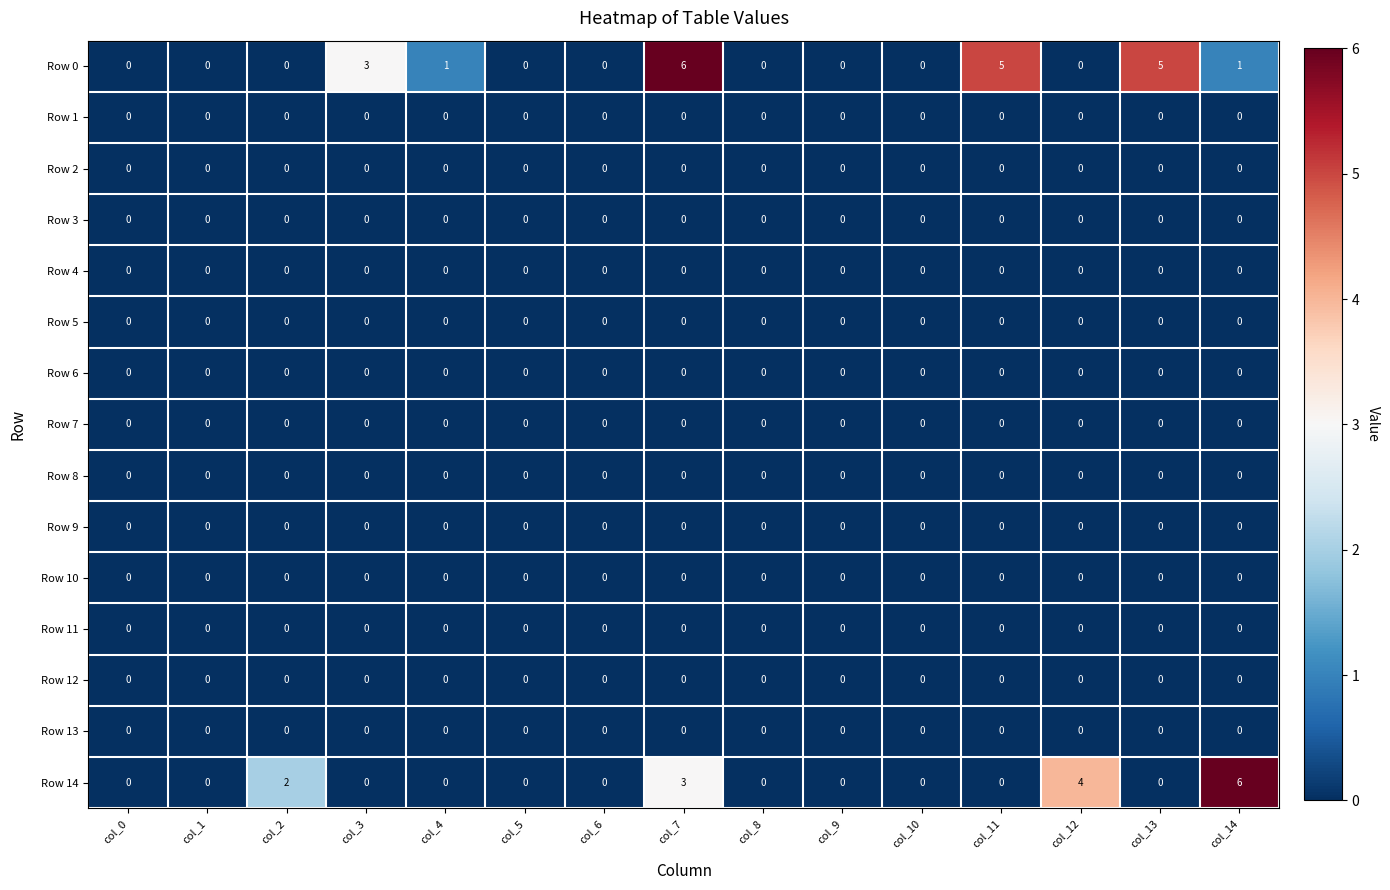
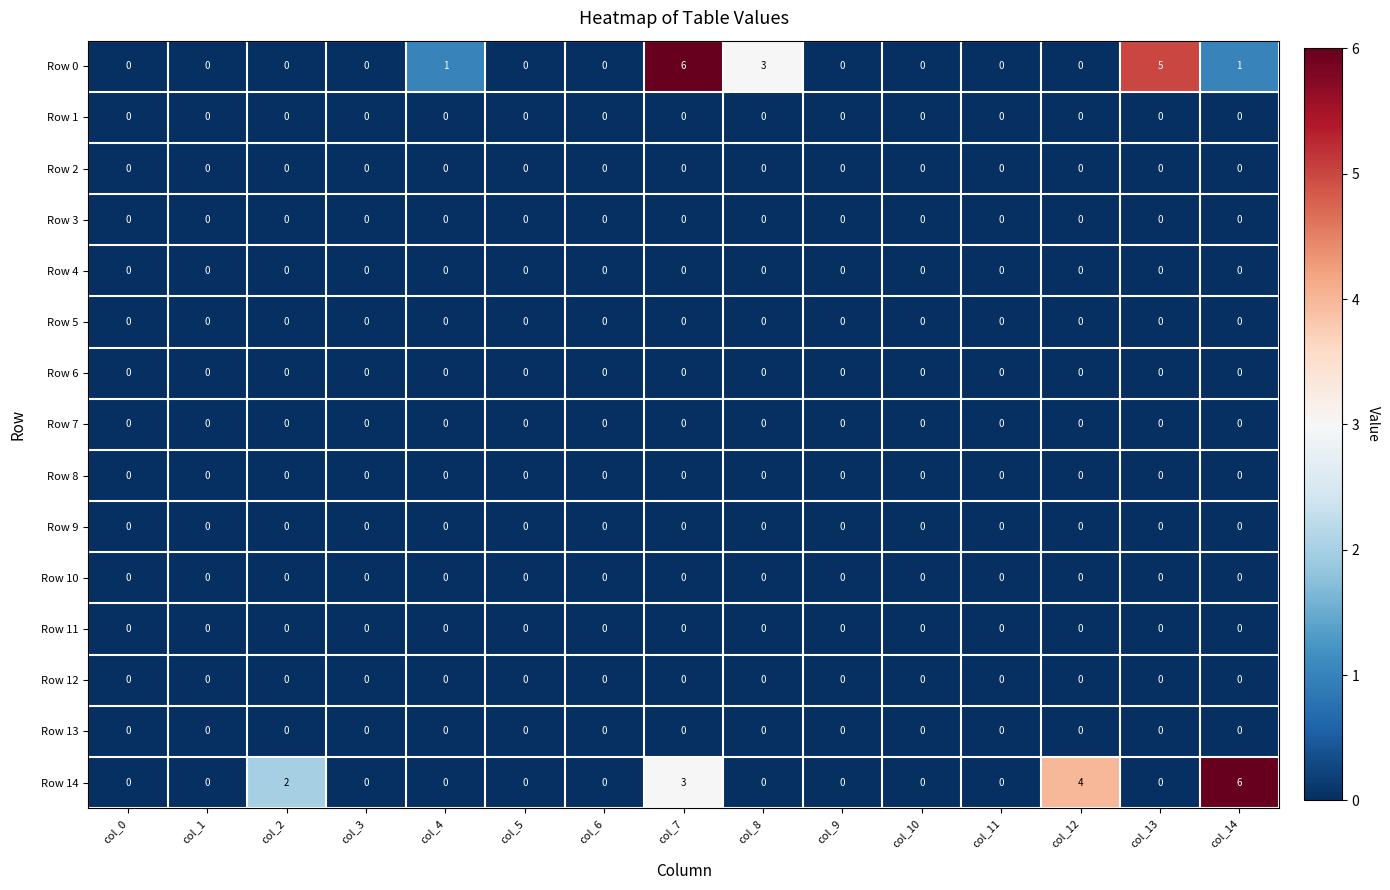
Row 0, col_3: 3 -> 0
Row 0, col_8: 0 -> 3
Row 0, col_11: 5 -> 0
